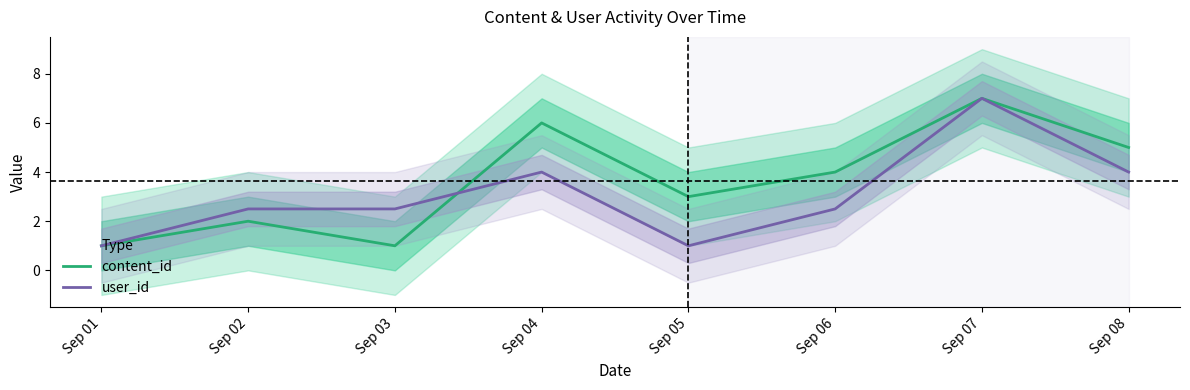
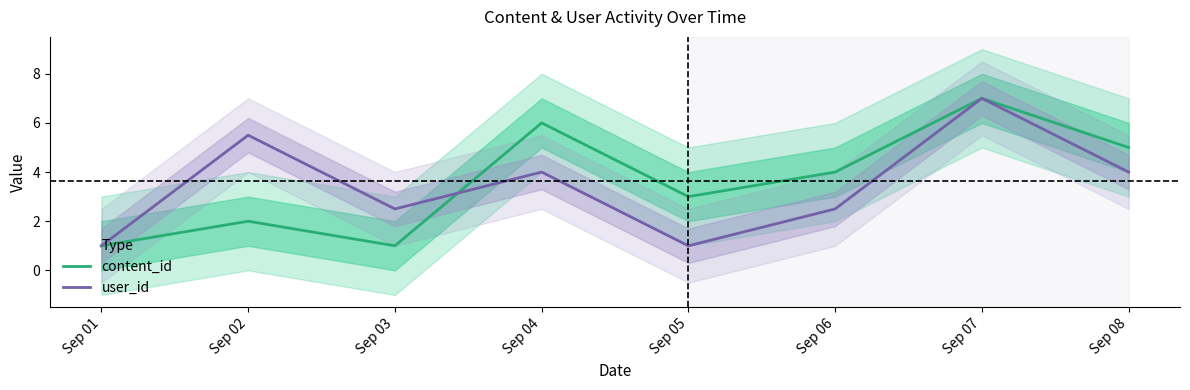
user_id, Sep 02: 2.5 -> 5.5
